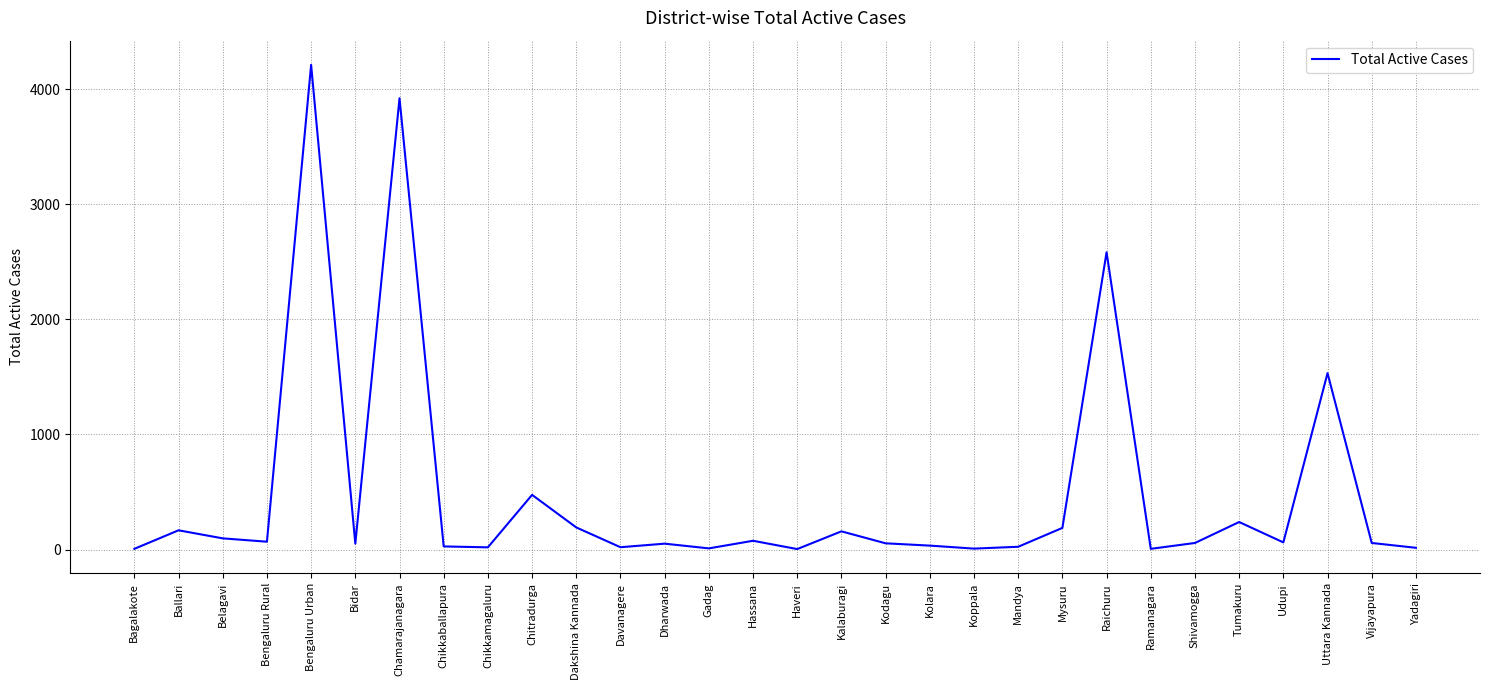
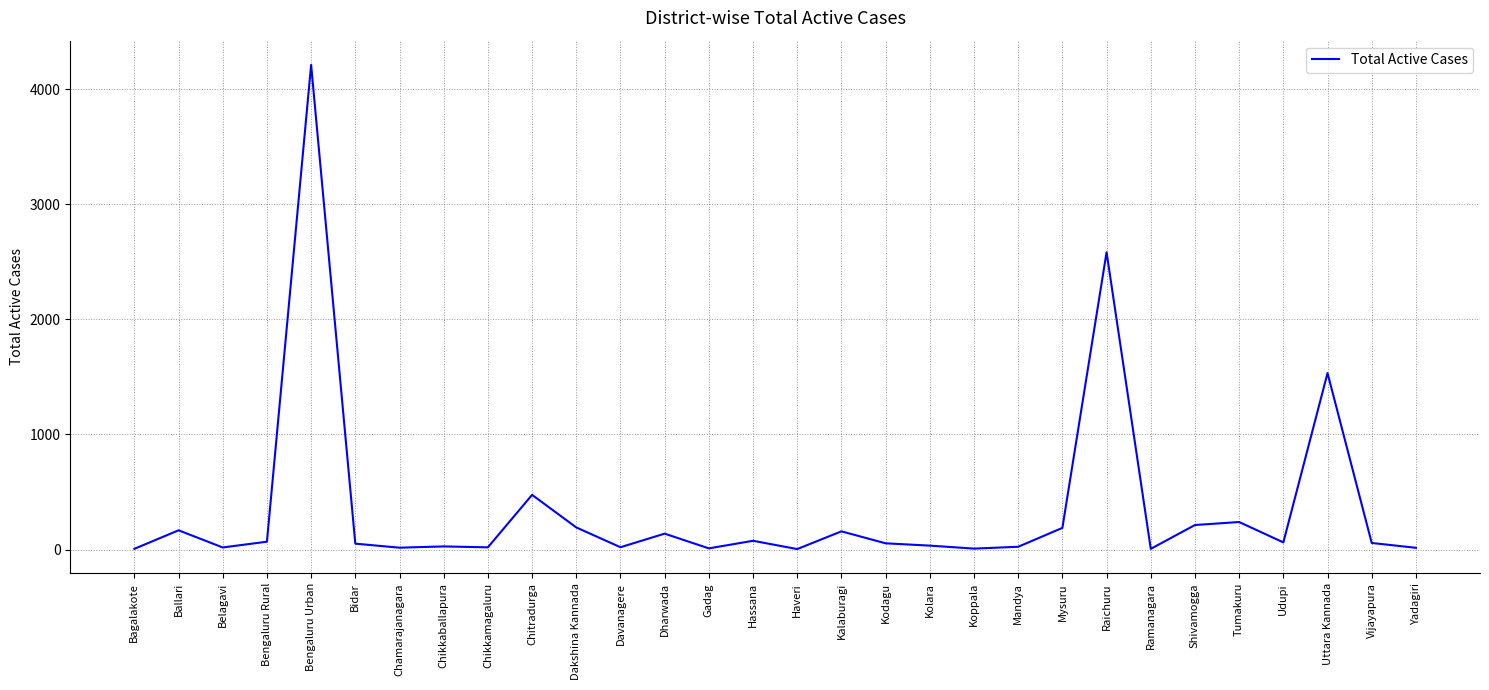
Belagavi: 100 -> 20
Chamarajanagara: 3920 -> 20
Dharwada: 50 -> 140
Shivamogga: 60 -> 210
